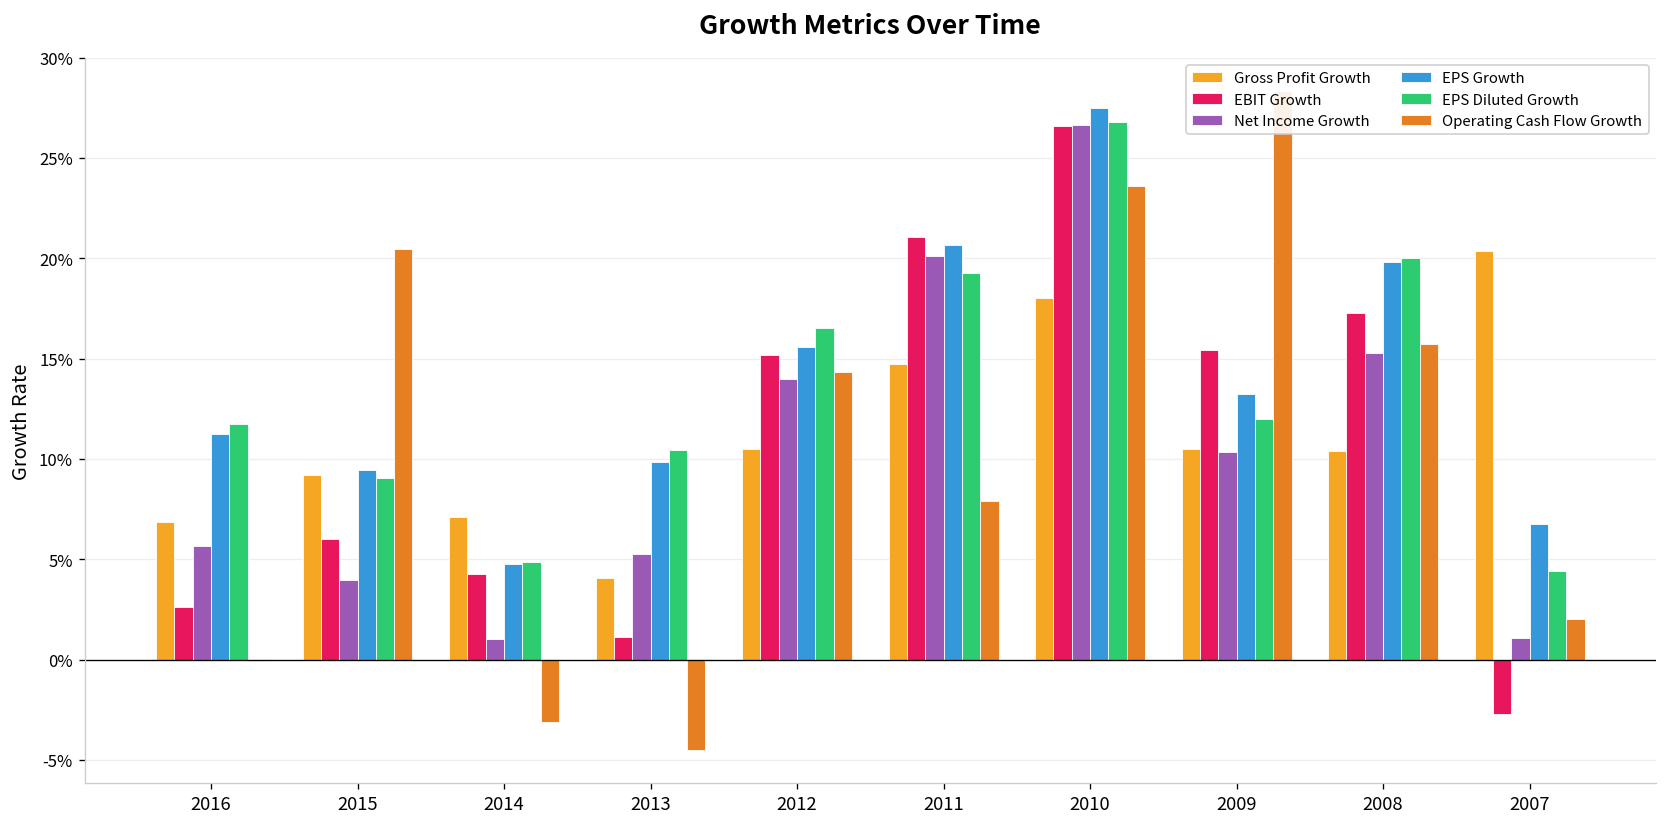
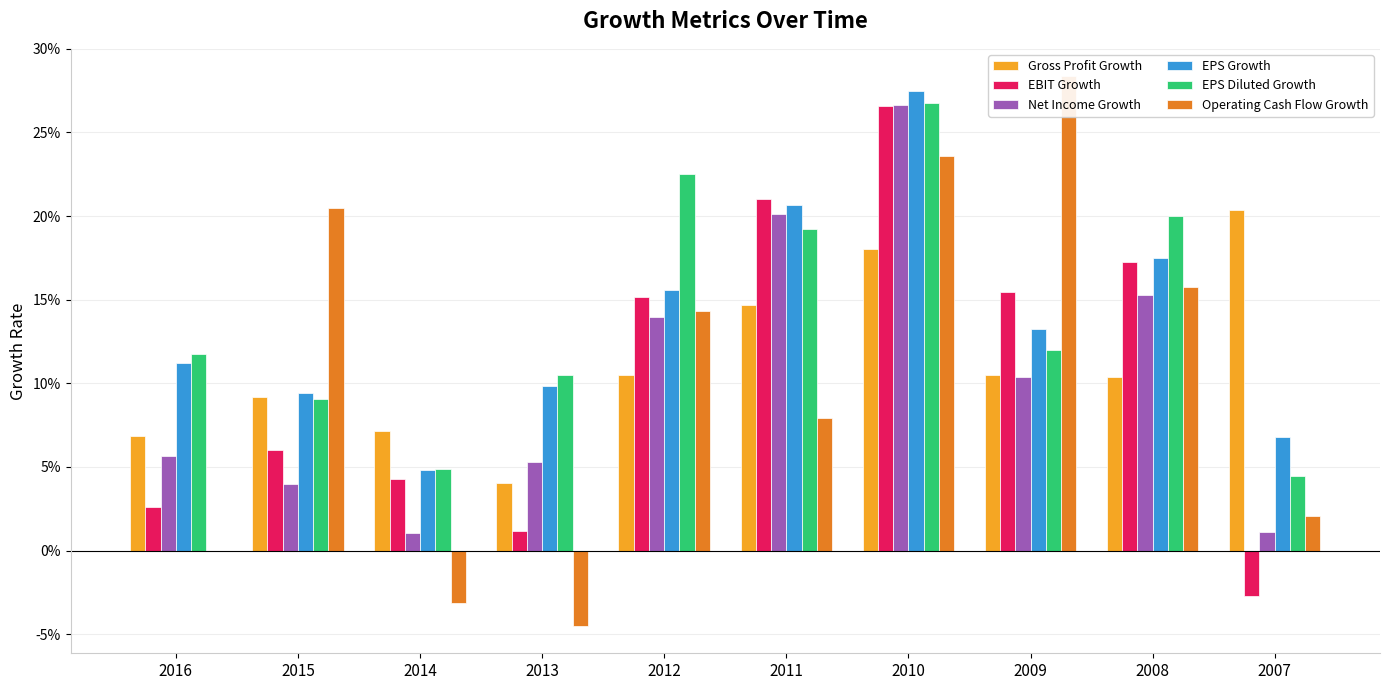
EPS Diluted Growth, 2012: 16.5% -> 22.5%
EPS Growth, 2008: 19.8% -> 17.5%
